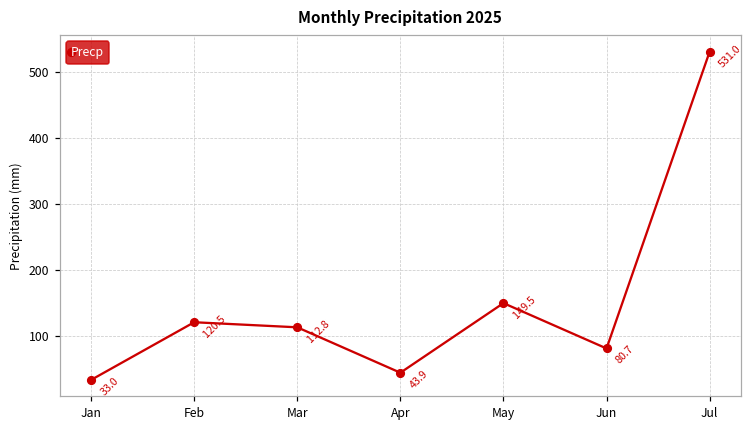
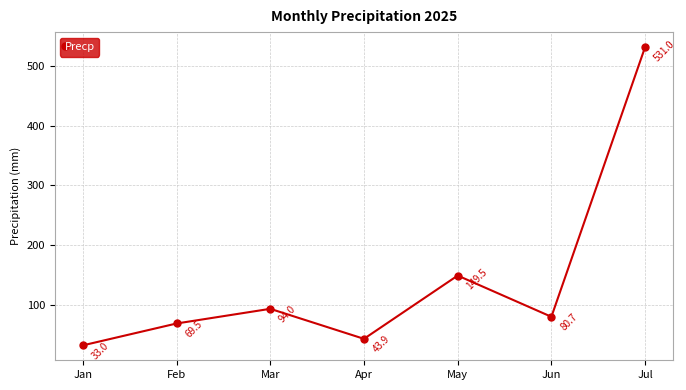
Feb: 120.5 -> 69.5
Mar: 112.8 -> 94.0
